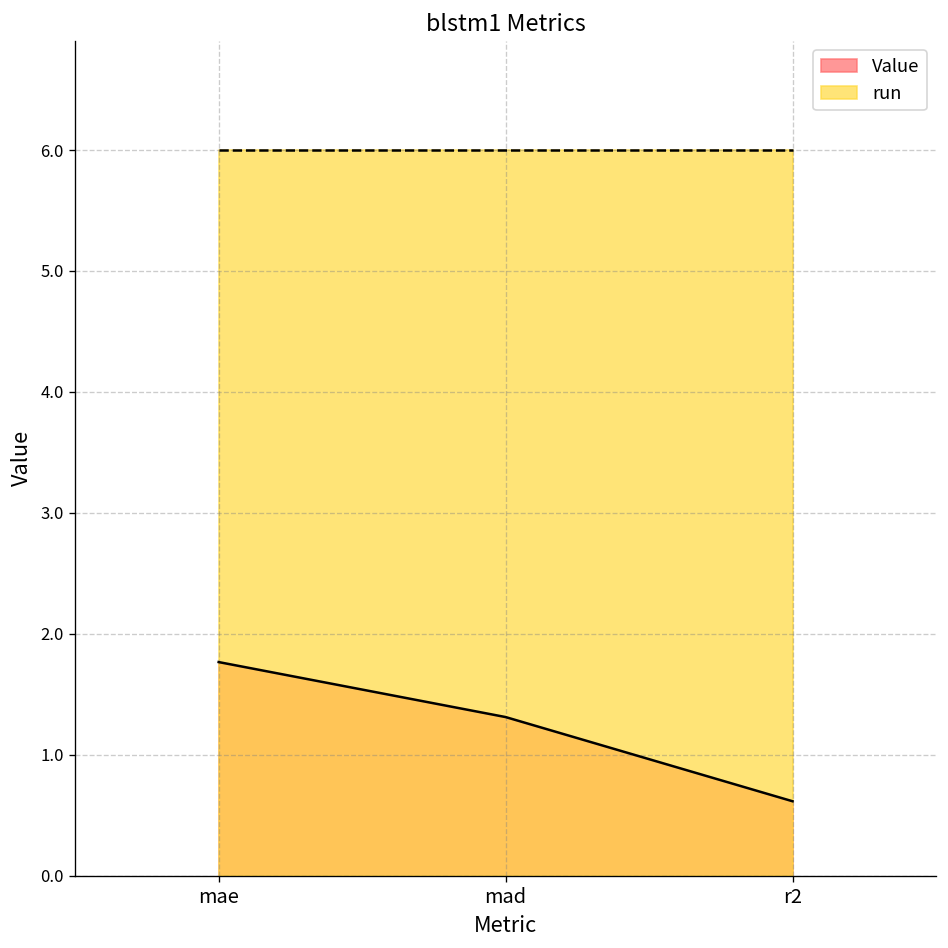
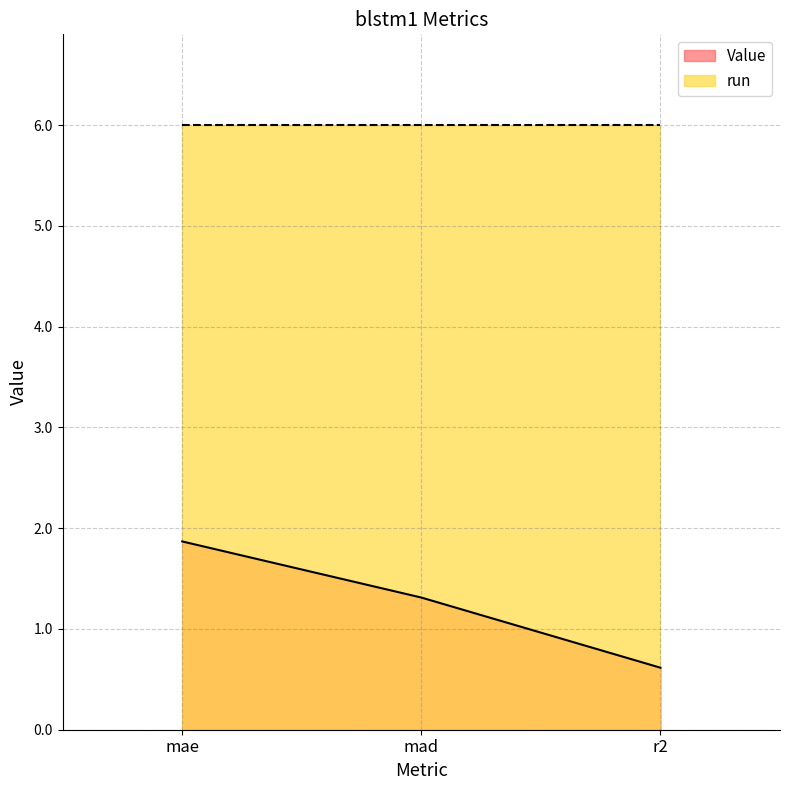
Value, mae: 1.77 -> 1.87
